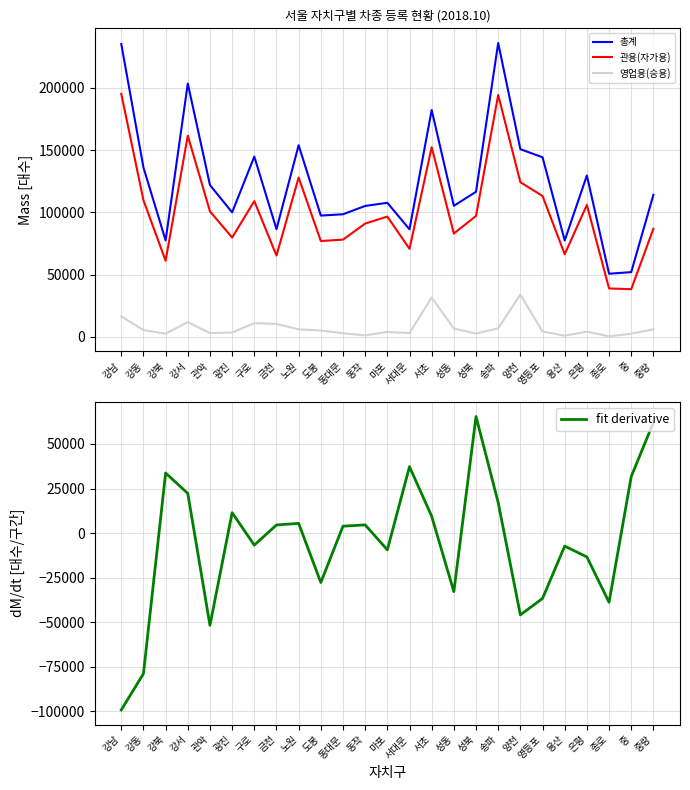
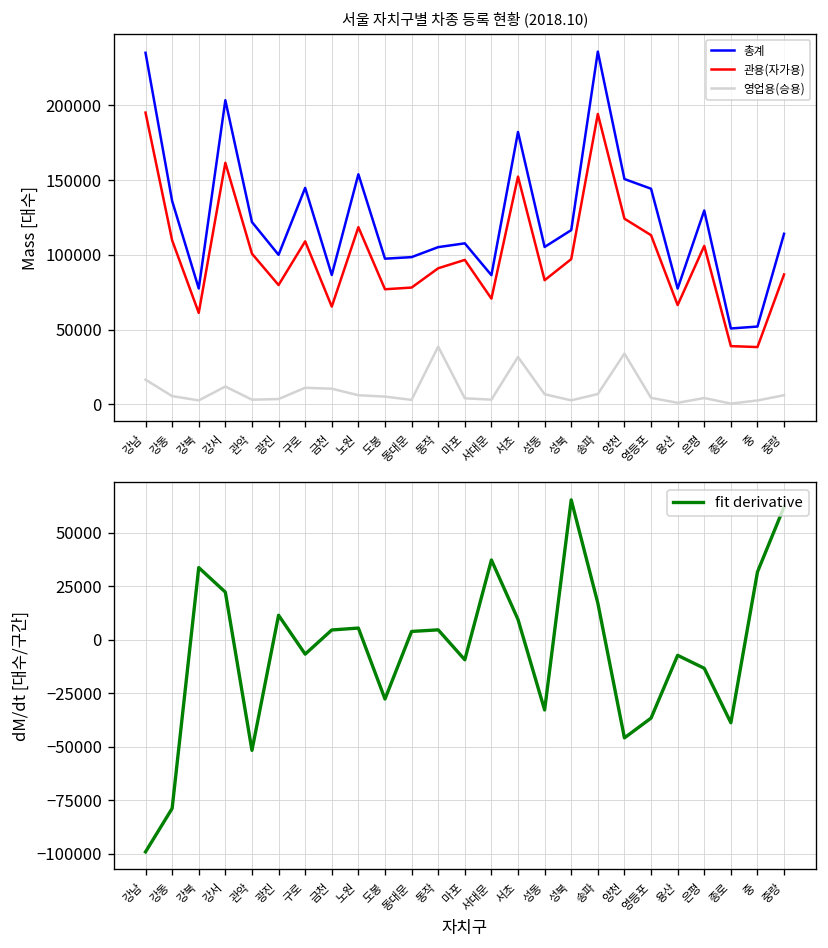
서울 자치구별 차종 등록 현황 (2018.10), 관용(자가용), 노원: 128000 -> 119000
서울 자치구별 차종 등록 현황 (2018.10), 영업용(승용), 동작: 1000 -> 39000
